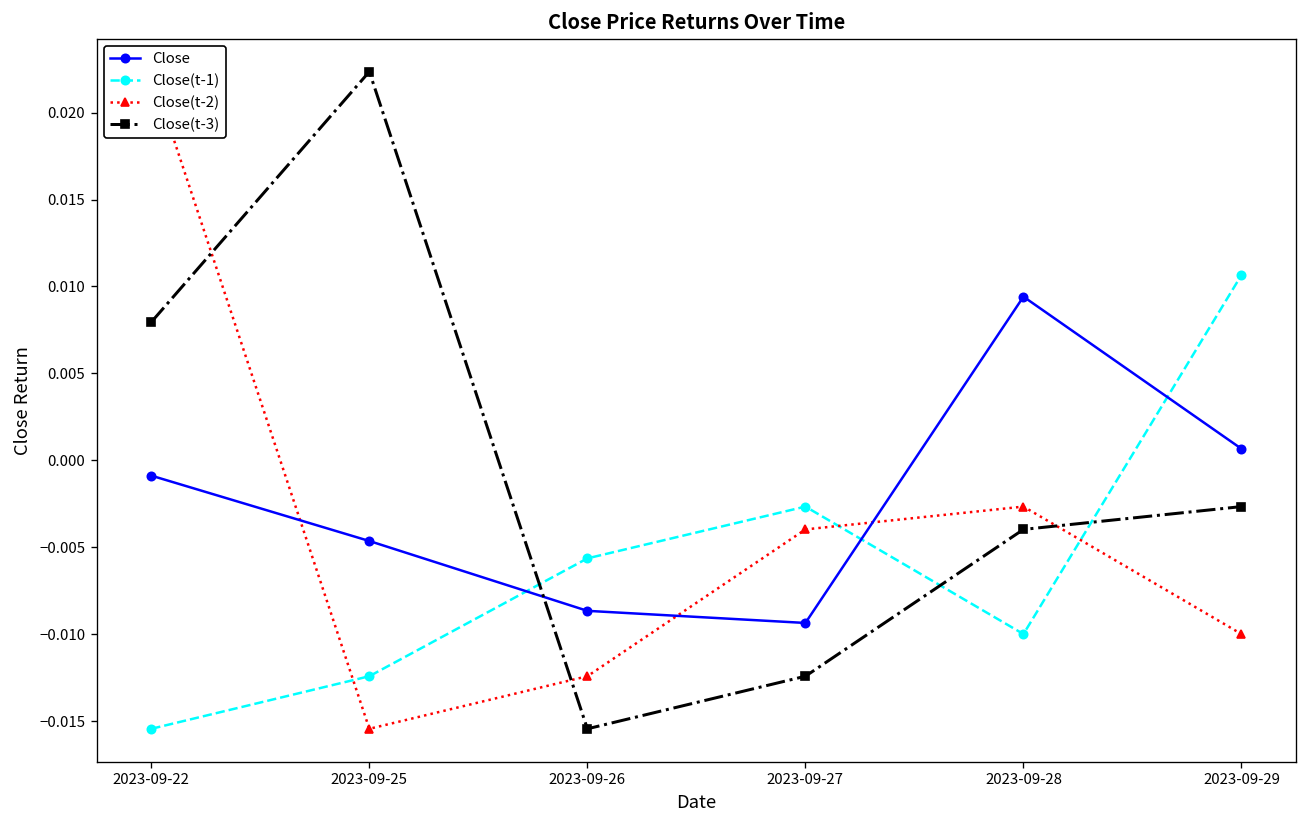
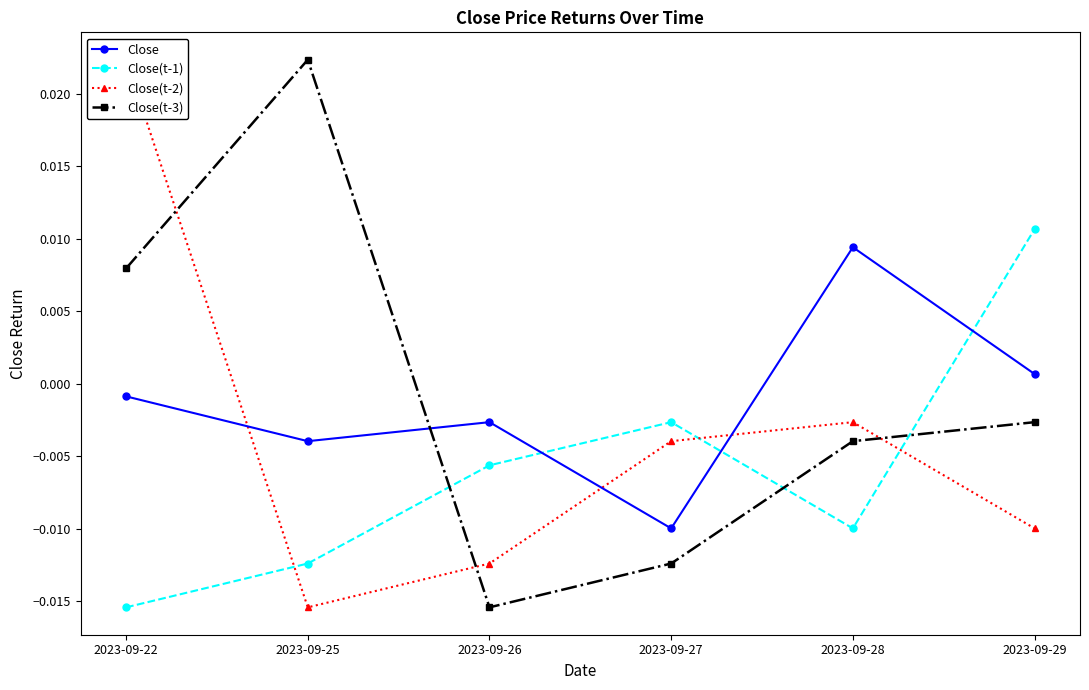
Close, 2023-09-25: -0.0046 -> -0.0040
Close, 2023-09-26: -0.0087 -> -0.0027
Close, 2023-09-27: -0.0093 -> -0.0100
